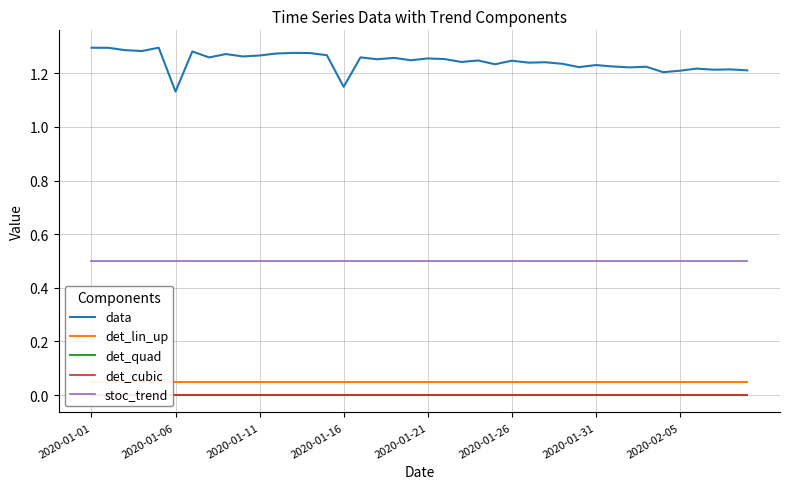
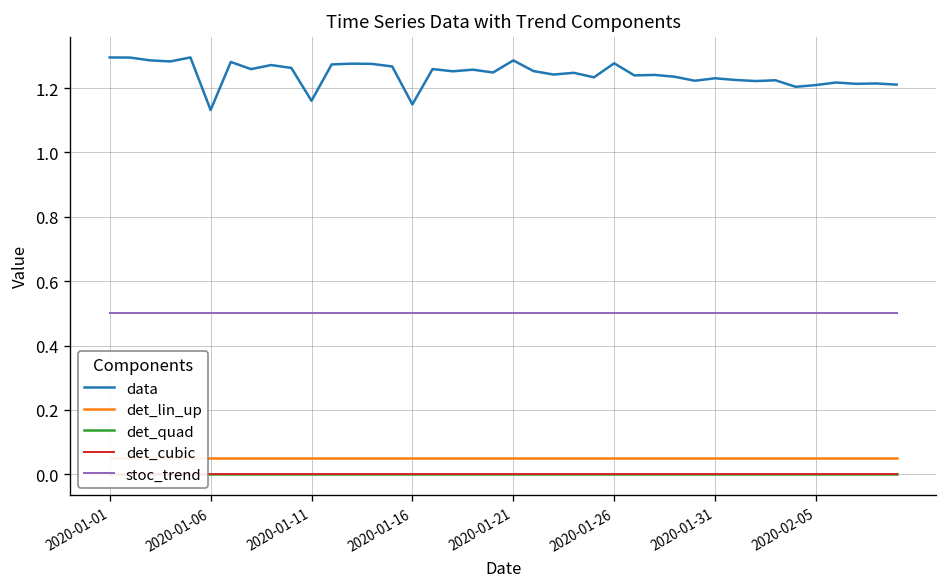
data, 2020-01-11: 1.27 -> 1.16
data, 2020-01-21: 1.26 -> 1.29
data, 2020-01-26: 1.25 -> 1.28
